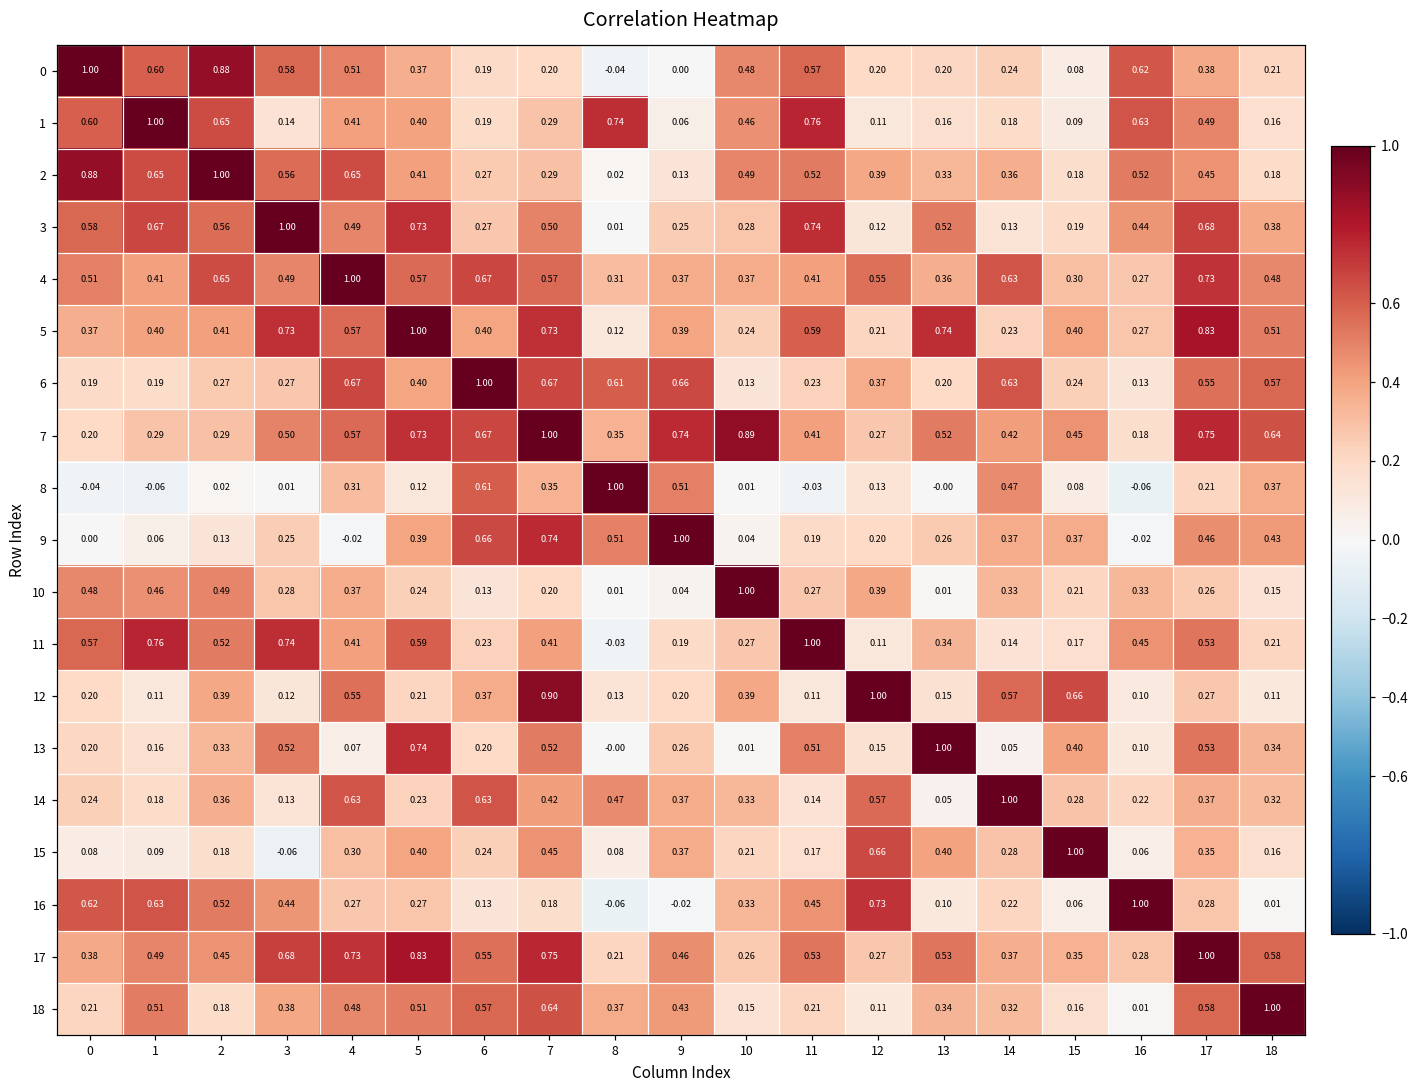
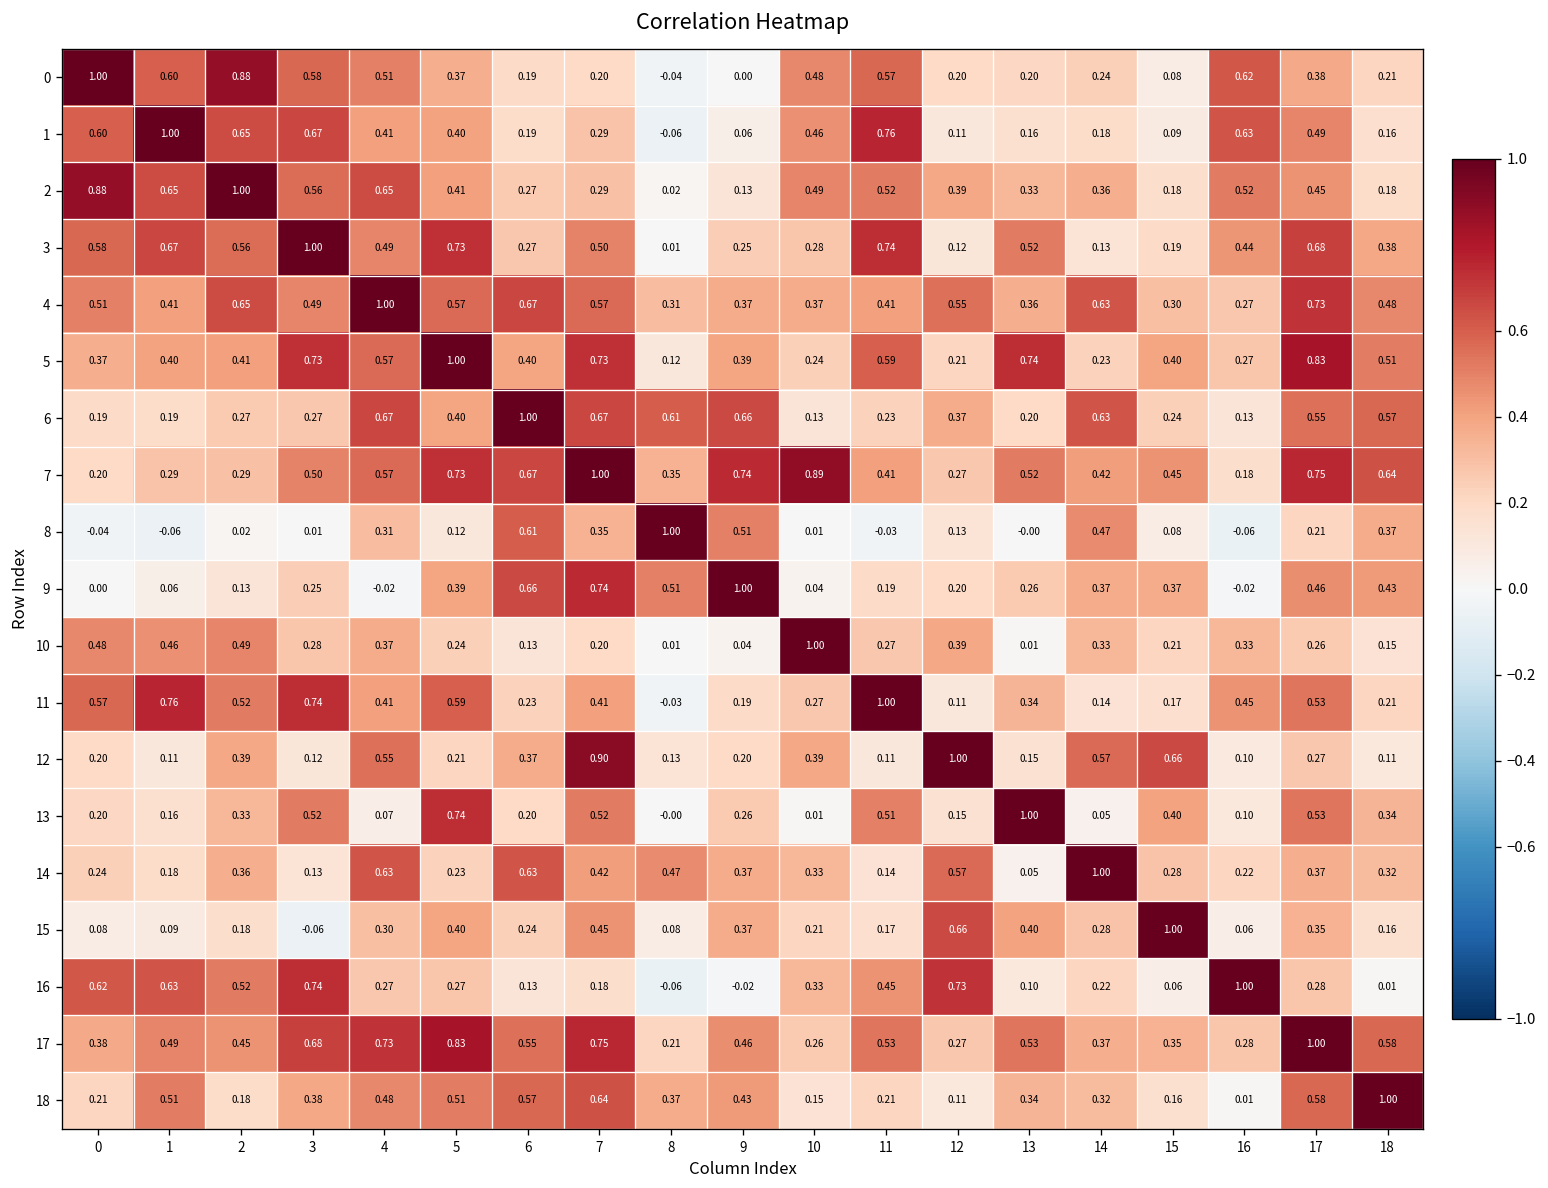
1, 3: 0.14 -> 0.67
1, 8: 0.74 -> -0.06
16, 3: 0.44 -> 0.74
